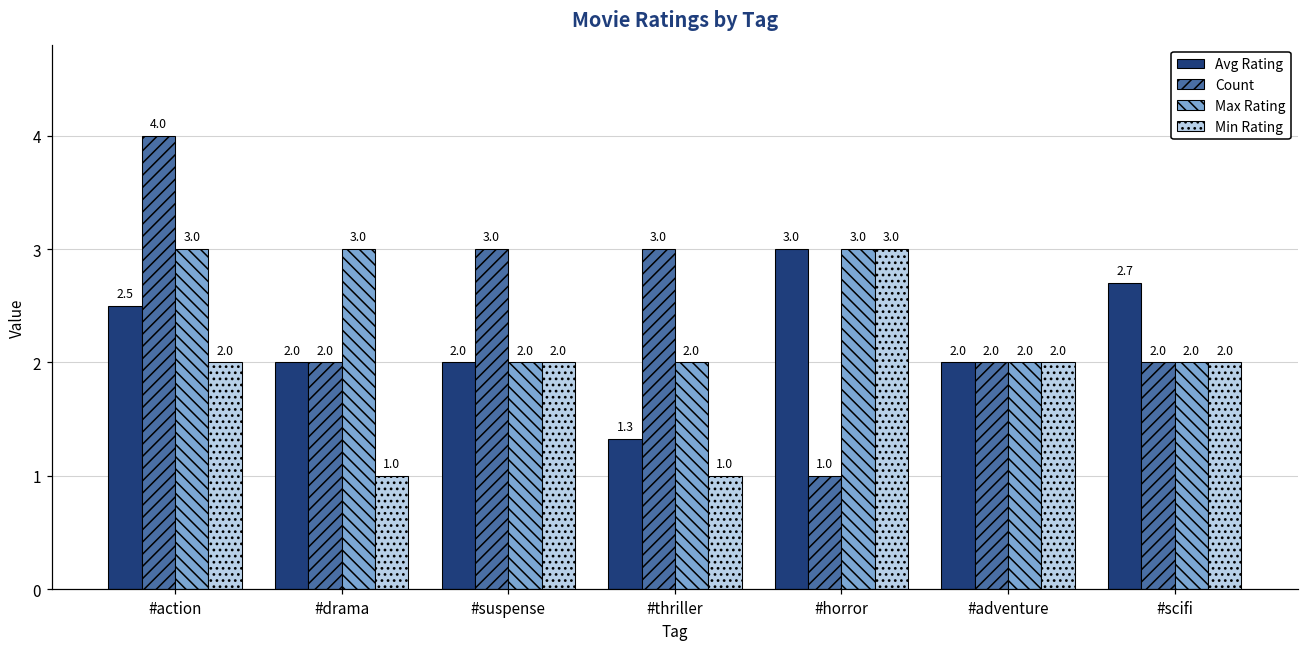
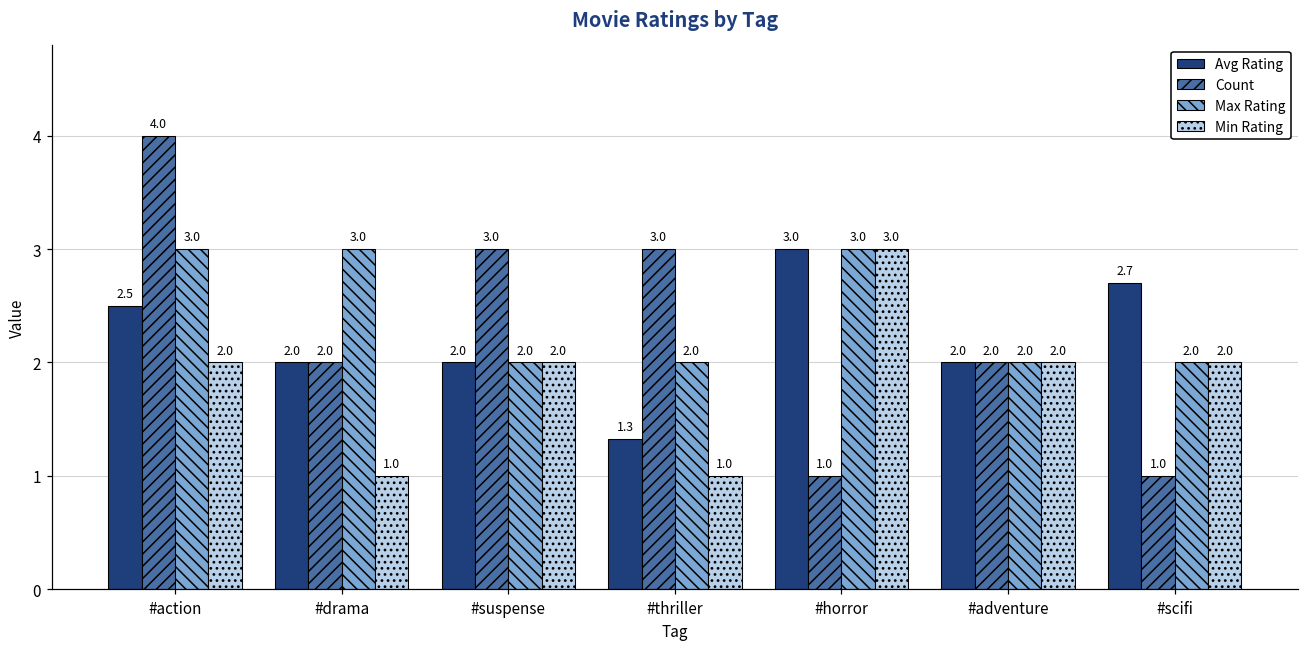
Count, #scifi: 2.0 -> 1.0
